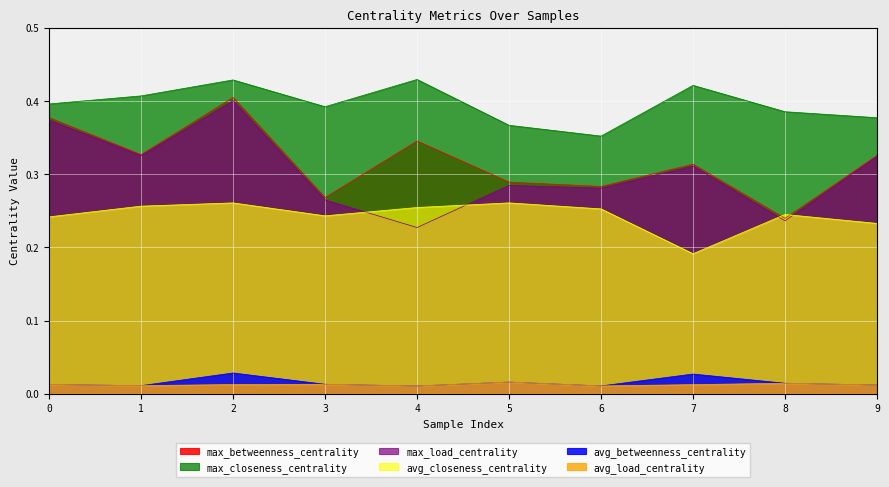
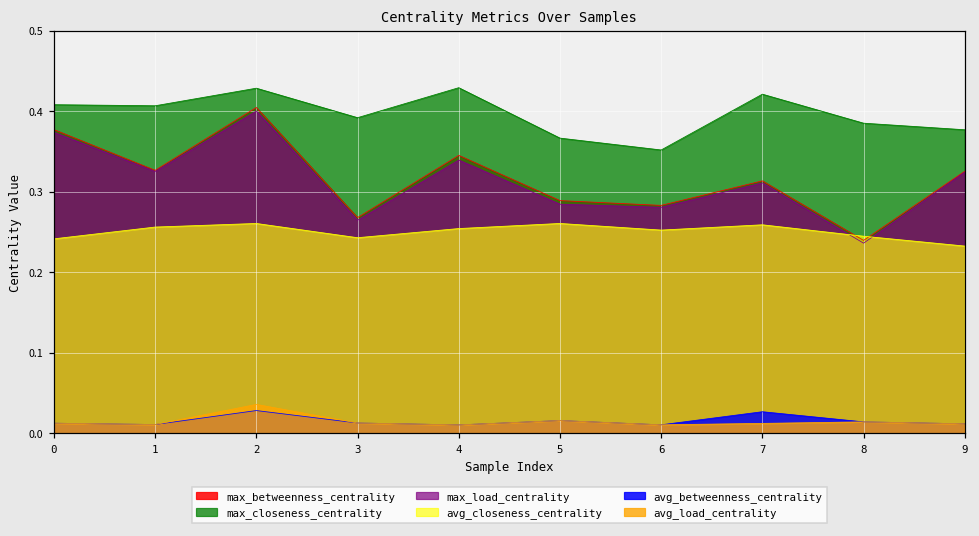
max_closeness_centrality, 0: 0.40 -> 0.41
avg_load_centrality, 2: 0.01 -> 0.04
max_load_centrality, 4: 0.23 -> 0.34
avg_closeness_centrality, 7: 0.19 -> 0.26
